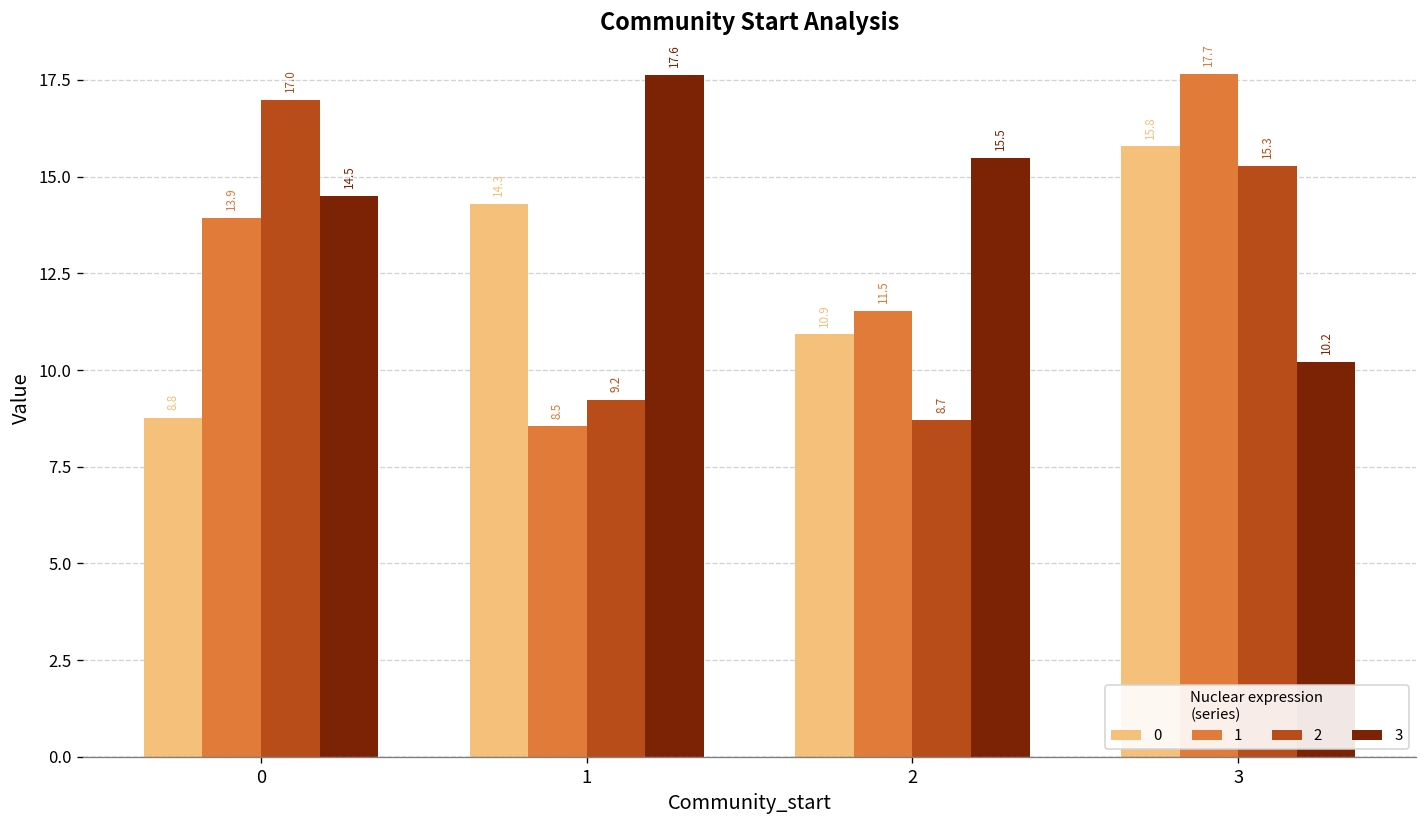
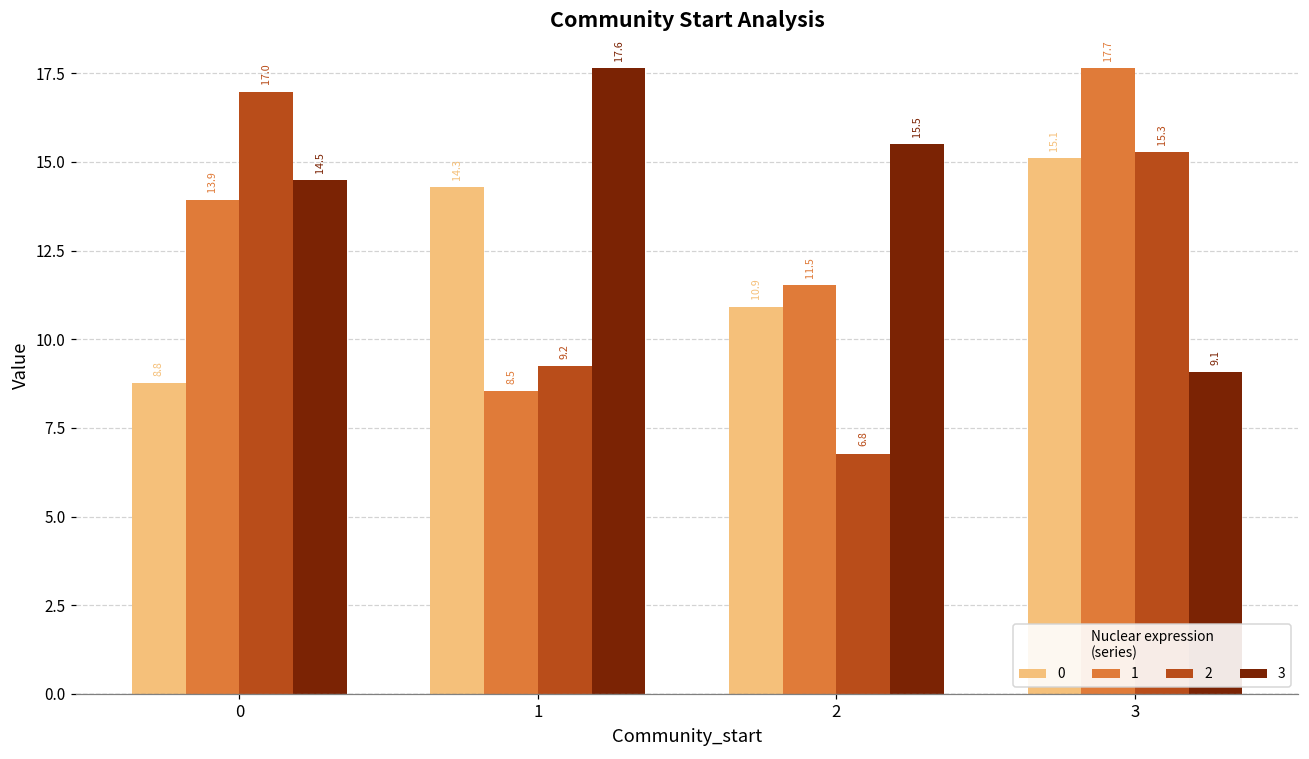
2, 2: 8.7 -> 6.8
0, 3: 15.8 -> 15.1
3, 3: 10.2 -> 9.1
